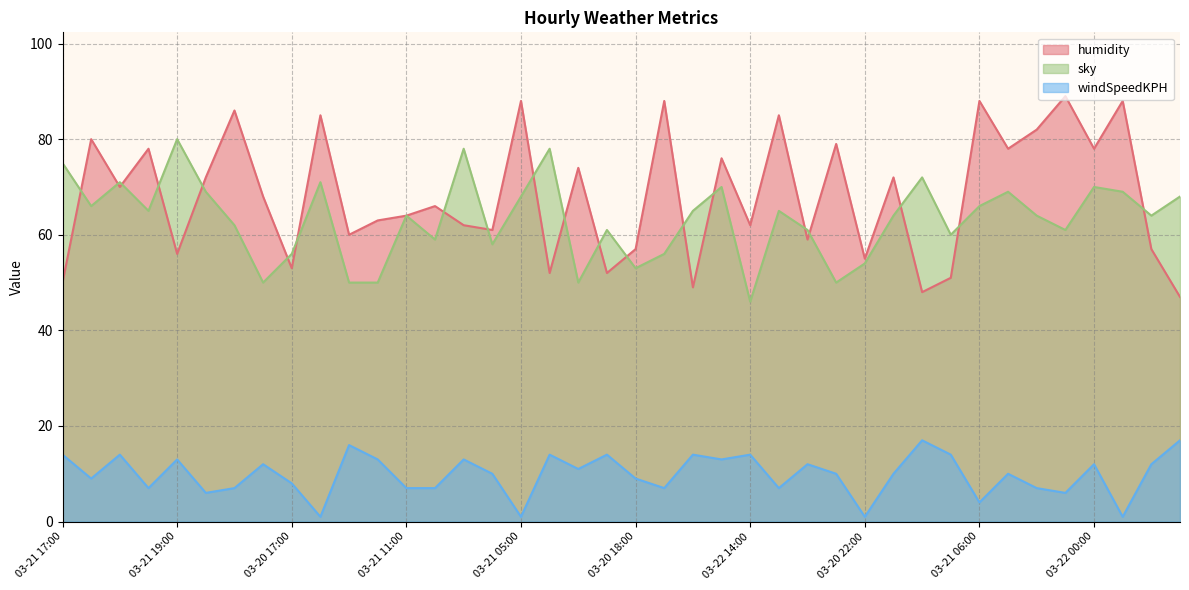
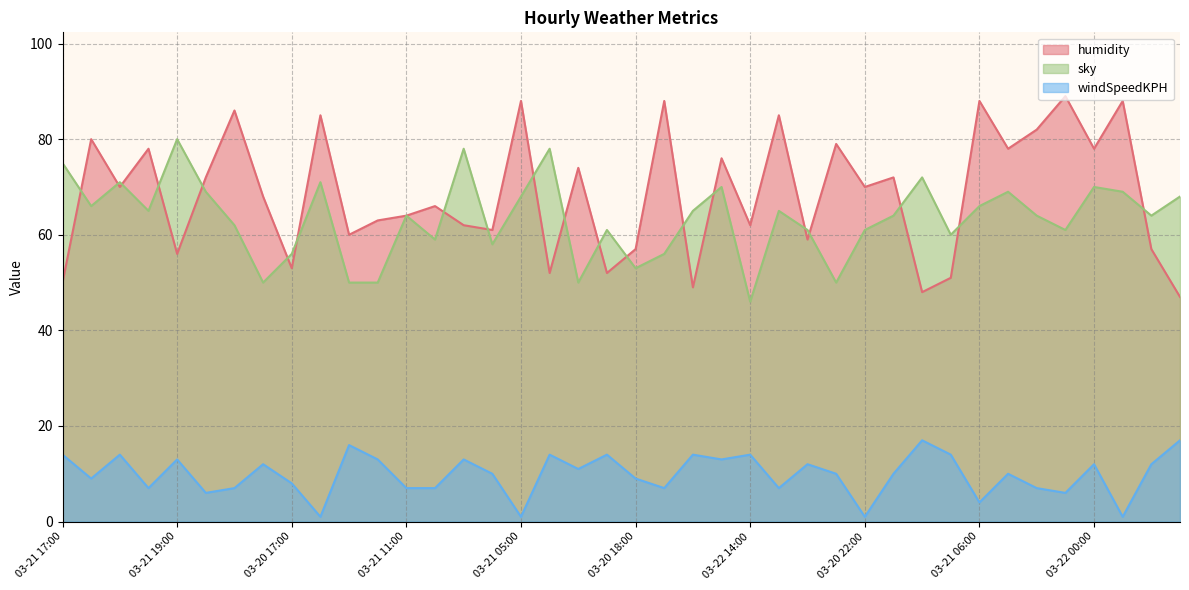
humidity, 03-20 22:00: 55 -> 70
sky, 03-20 22:00: 54 -> 61
